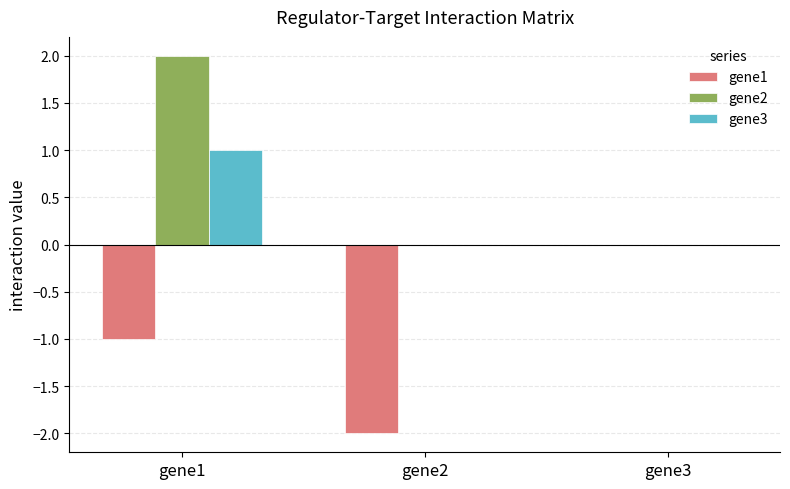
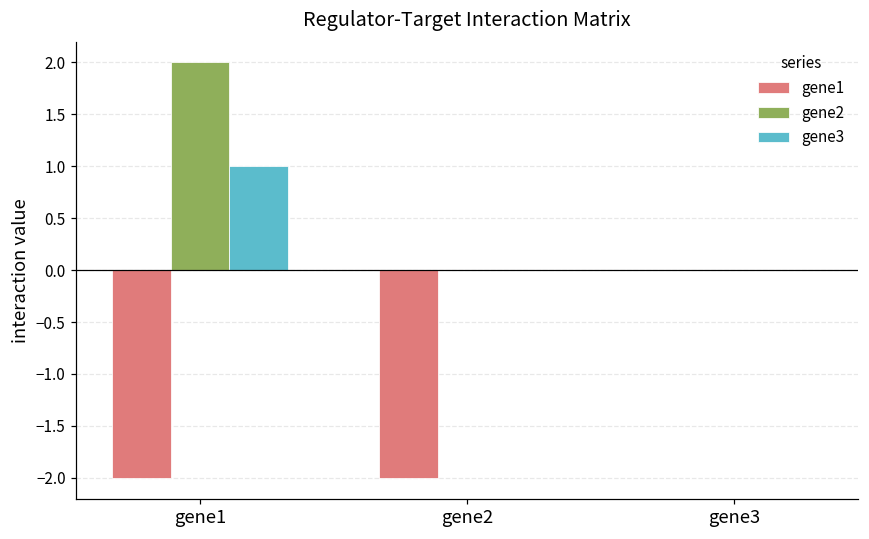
gene1, gene1: -1 -> -2
